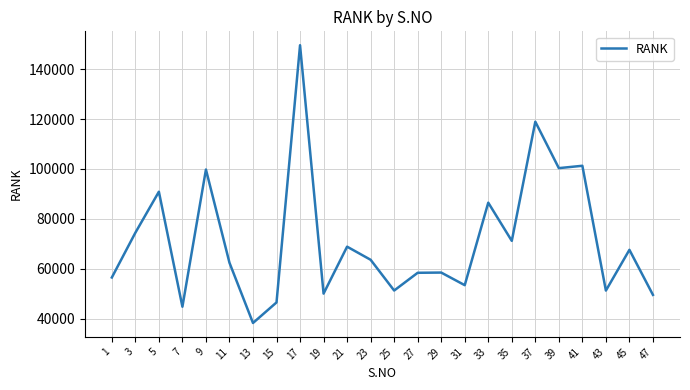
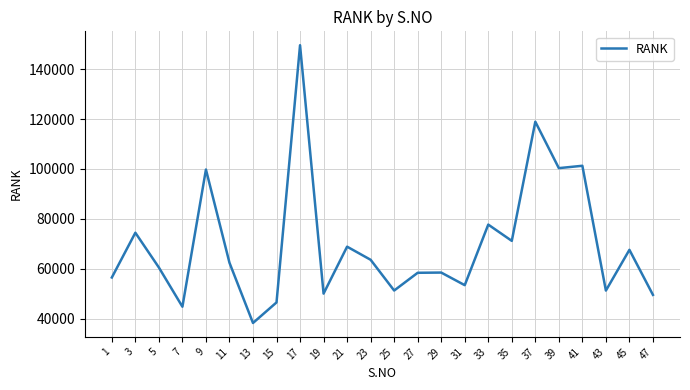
5: 91000 -> 60000
33: 86000 -> 78000
